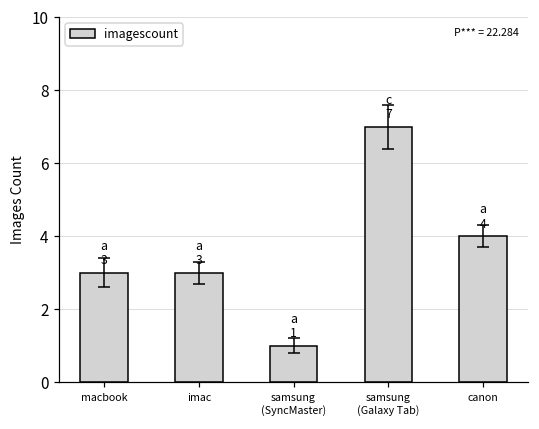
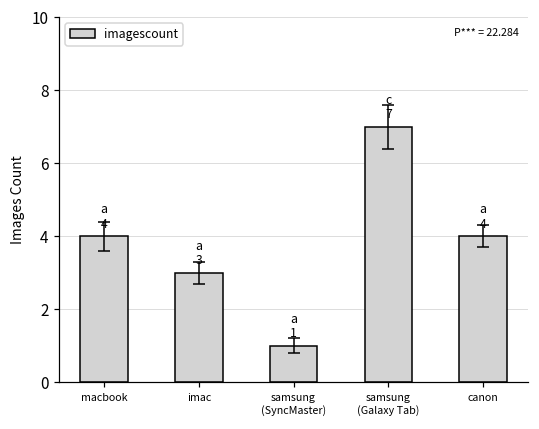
imagescount, macbook: 3 -> 4
